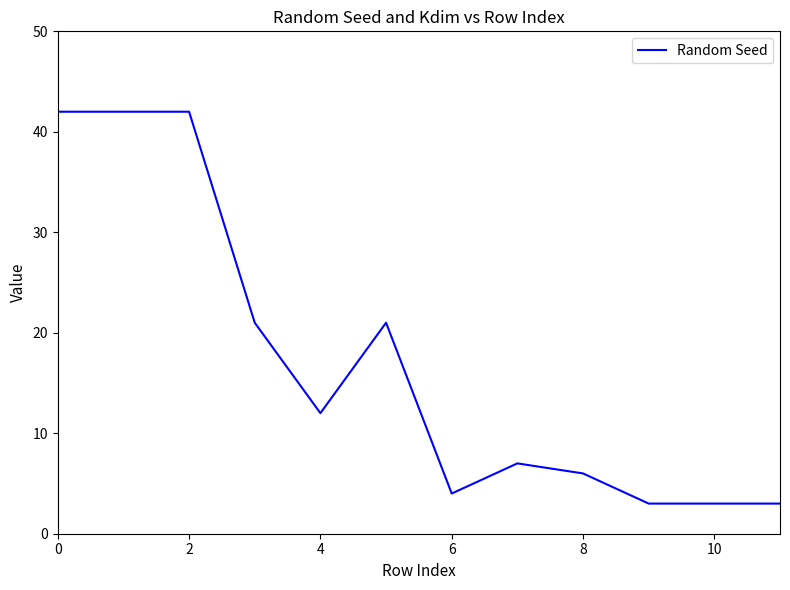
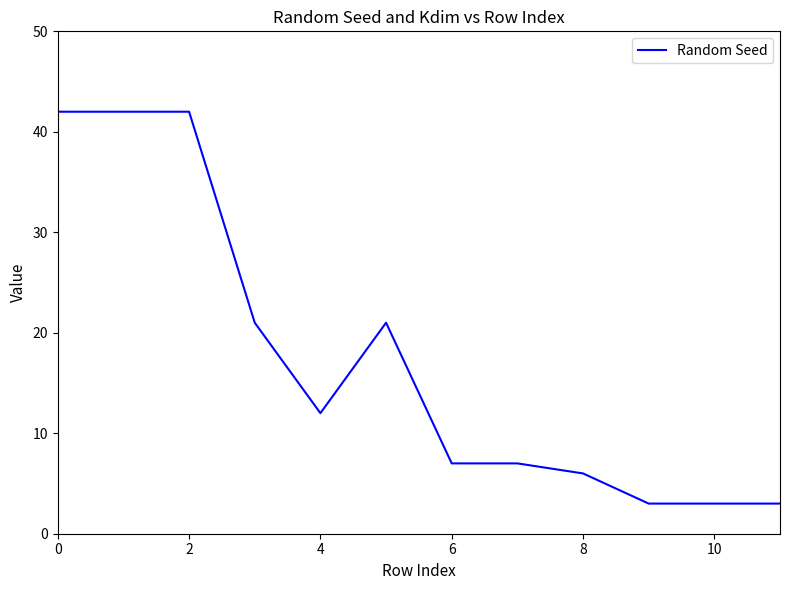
6: 4 -> 7
